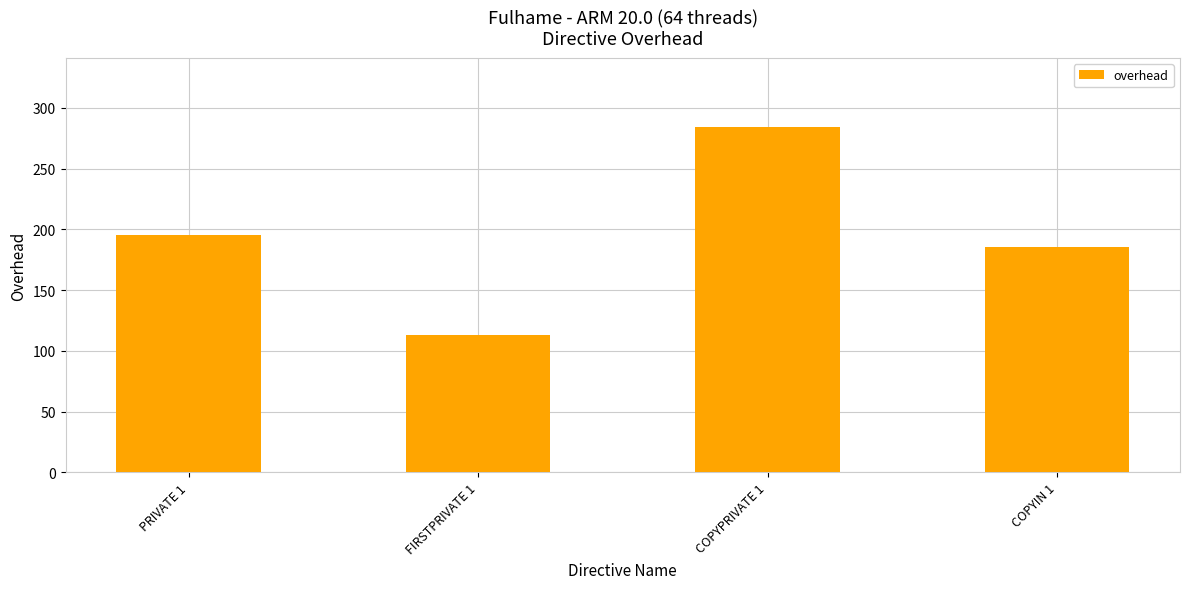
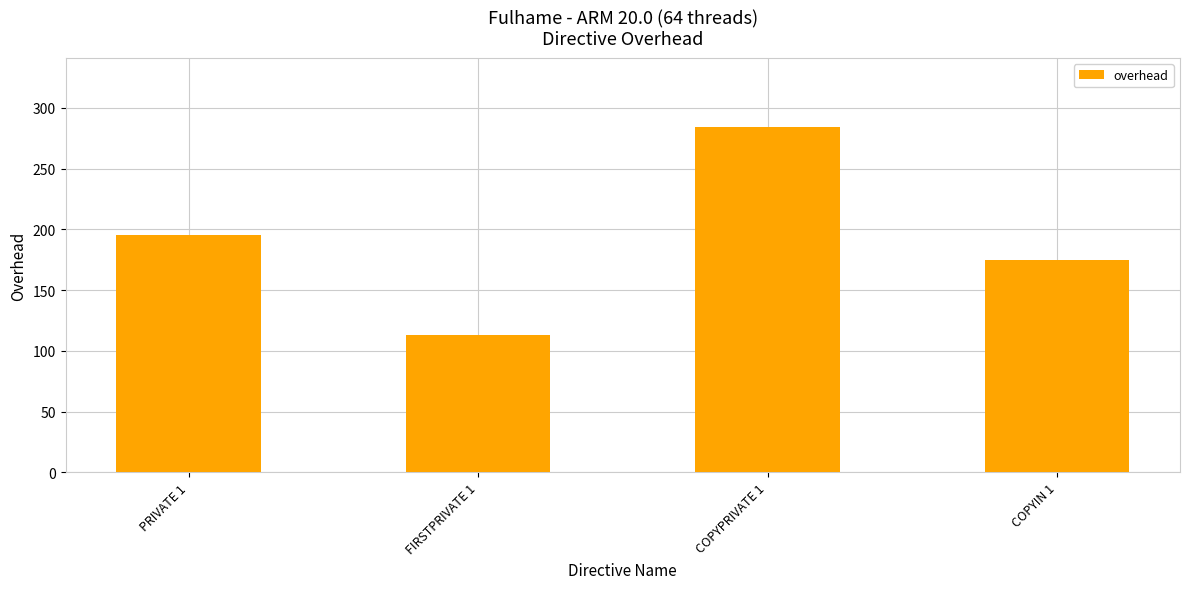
COPYIN 1: 186 -> 174
